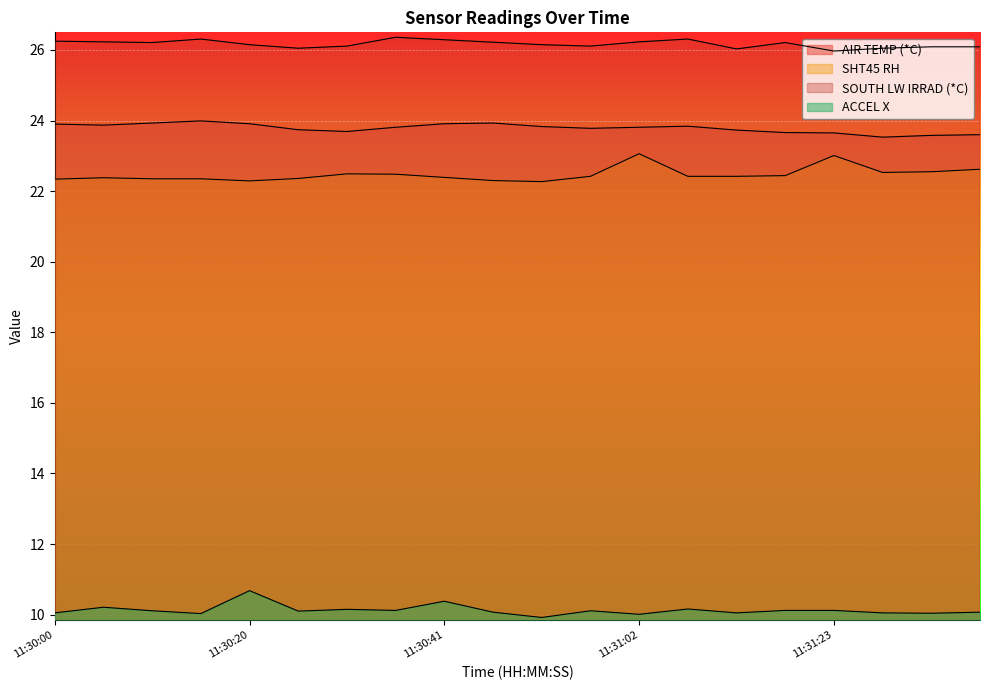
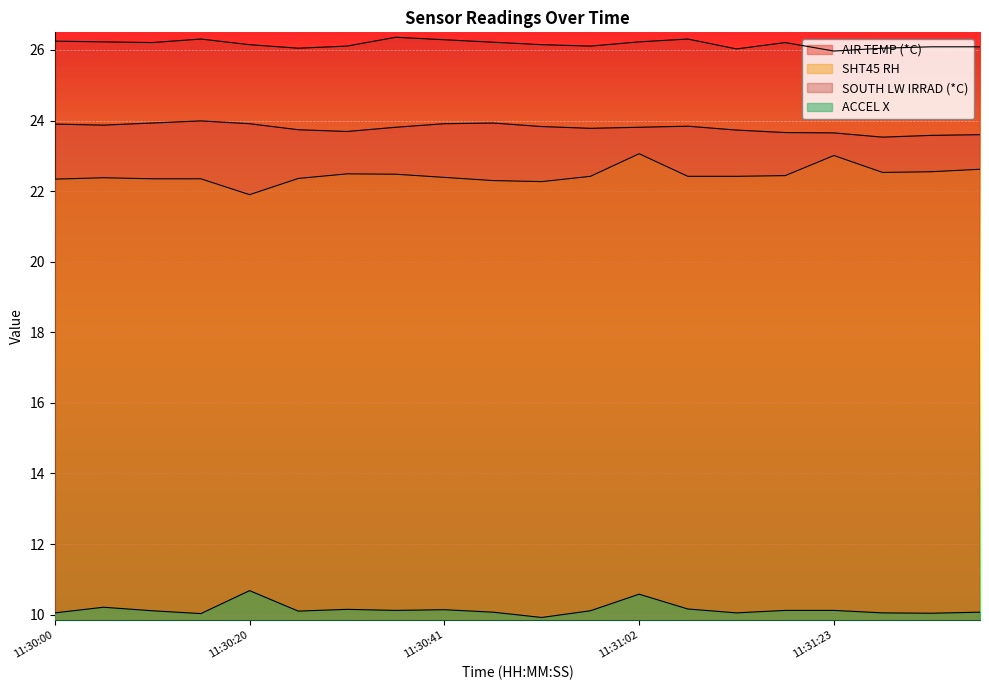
SHT45 RH, 11:30:20: 22.3 -> 21.9
ACCEL X, 11:30:41: 10.4 -> 10.1
ACCEL X, 11:31:02: 10.0 -> 10.6
